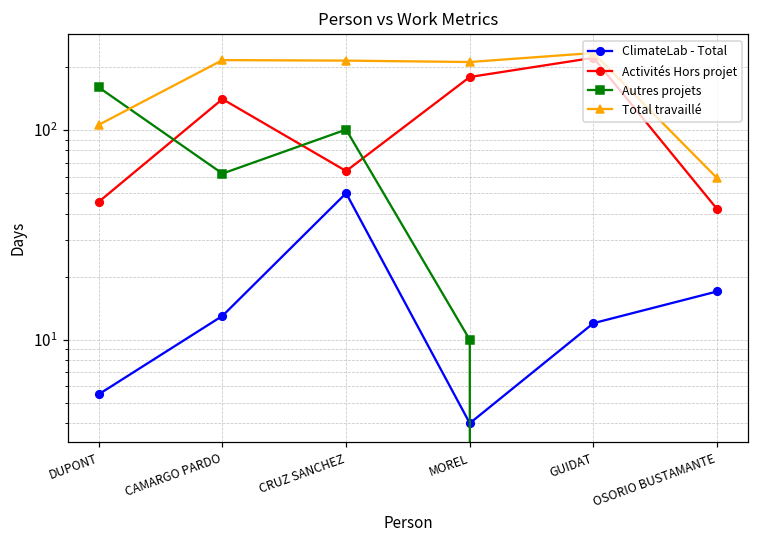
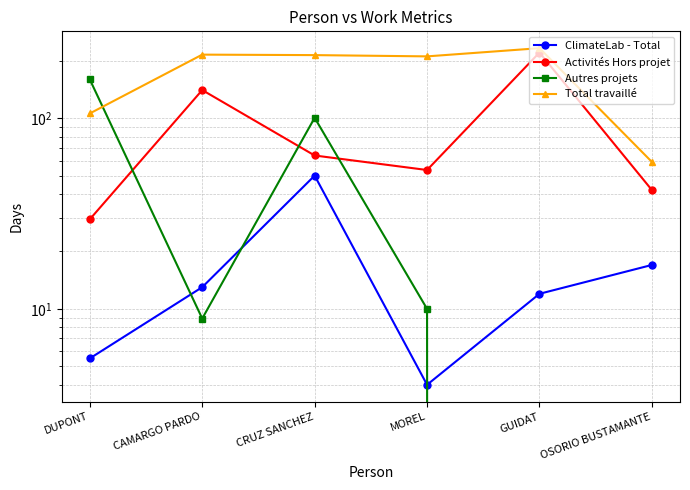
Activités Hors projet, DUPONT: 46 -> 30
Autres projets, CAMARGO PARDO: 62 -> 9
Activités Hors projet, MOREL: 180 -> 54
